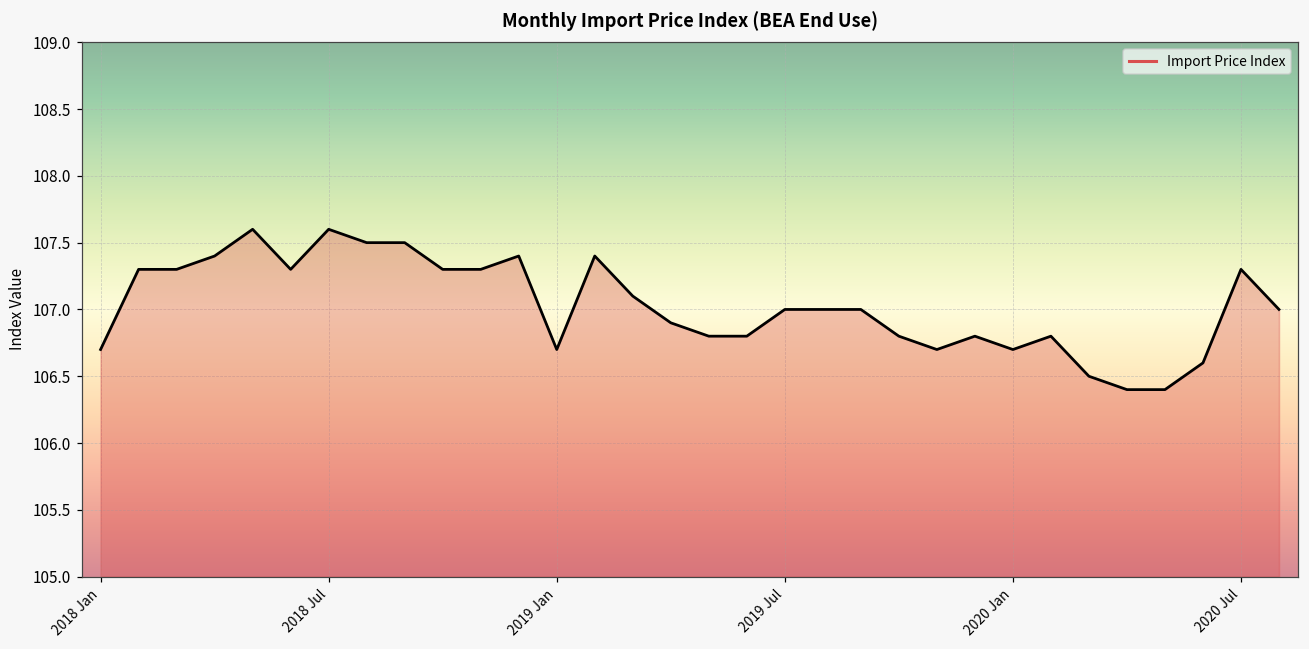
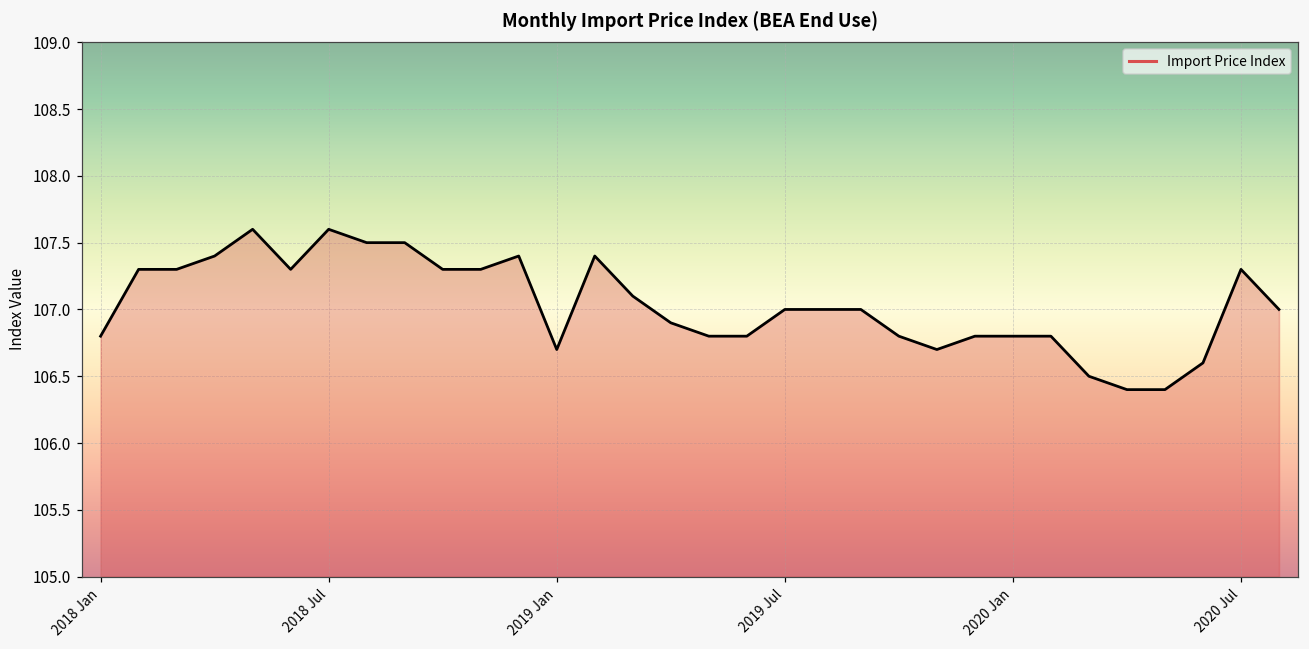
2018 Jan: 106.7 -> 106.8
2020 Jan: 106.7 -> 106.8
